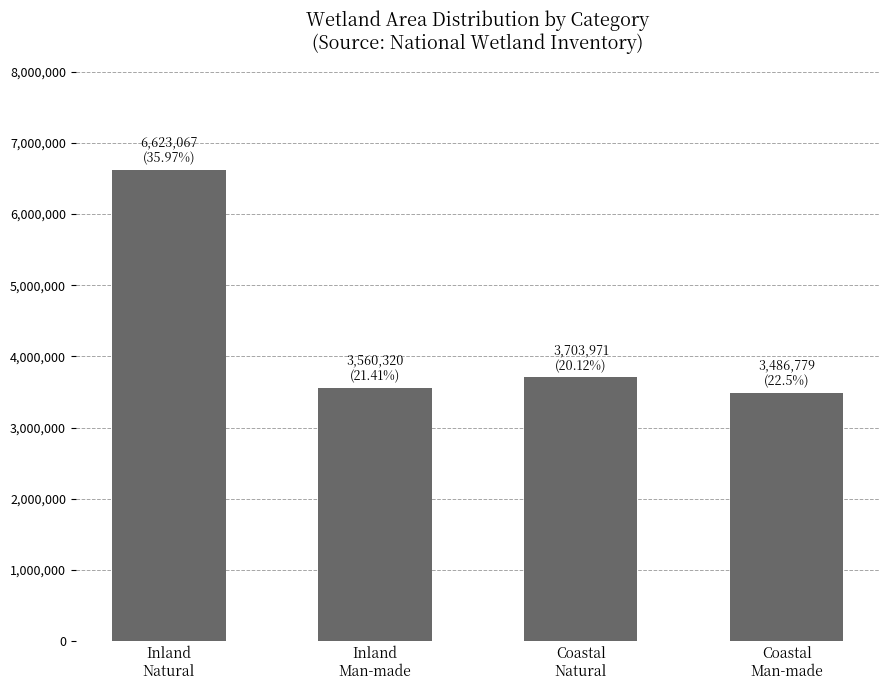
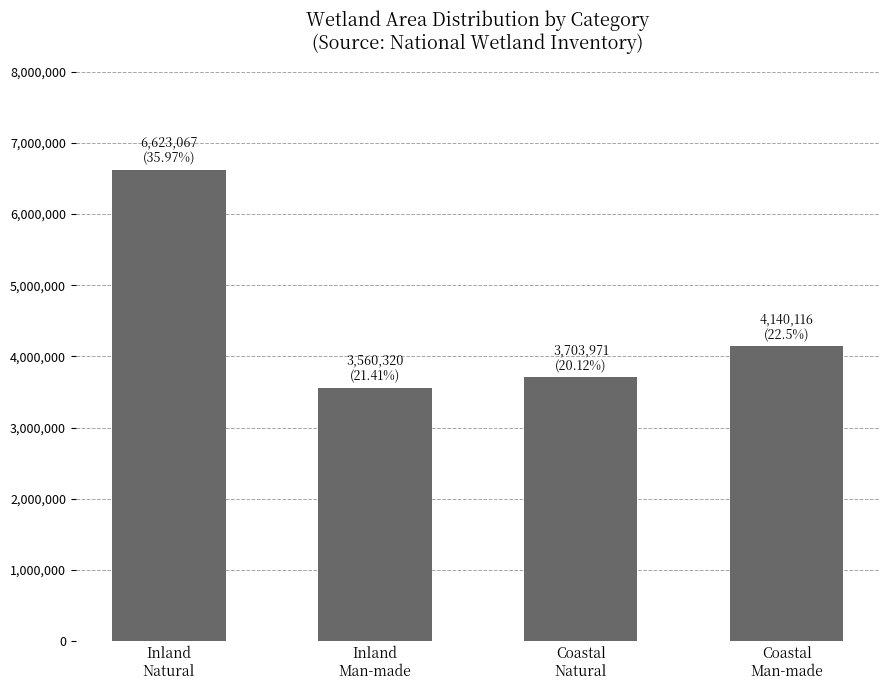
Coastal Man-made: 3,486,779 -> 4,140,116
